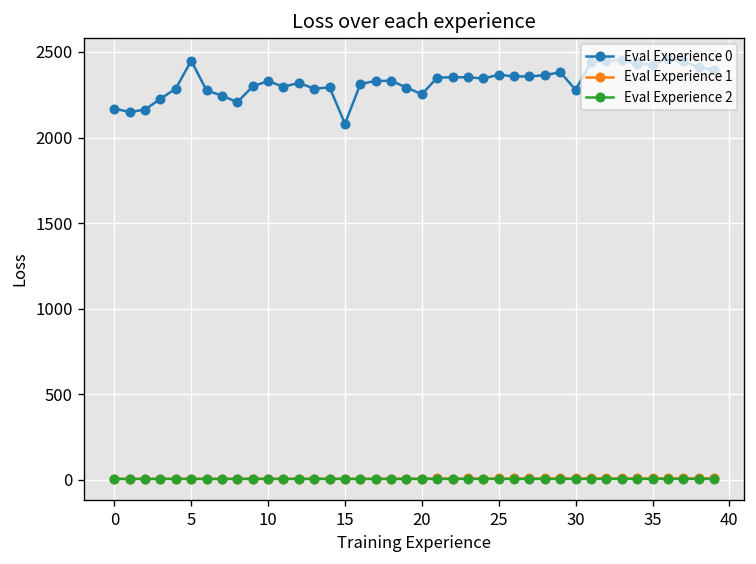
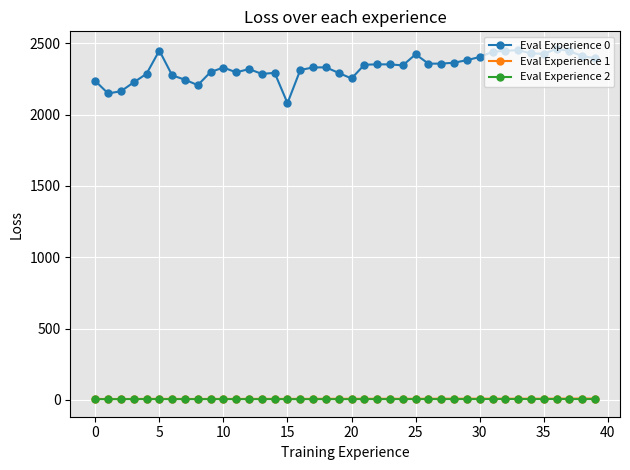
Eval Experience 0, 0: 2170 -> 2240
Eval Experience 0, 25: 2370 -> 2420
Eval Experience 0, 30: 2280 -> 2400
